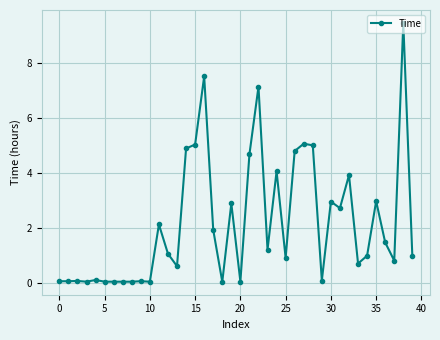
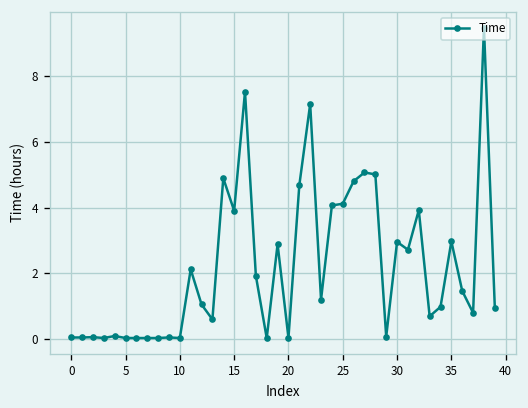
15: 5.0 -> 3.9
25: 0.9 -> 4.1
